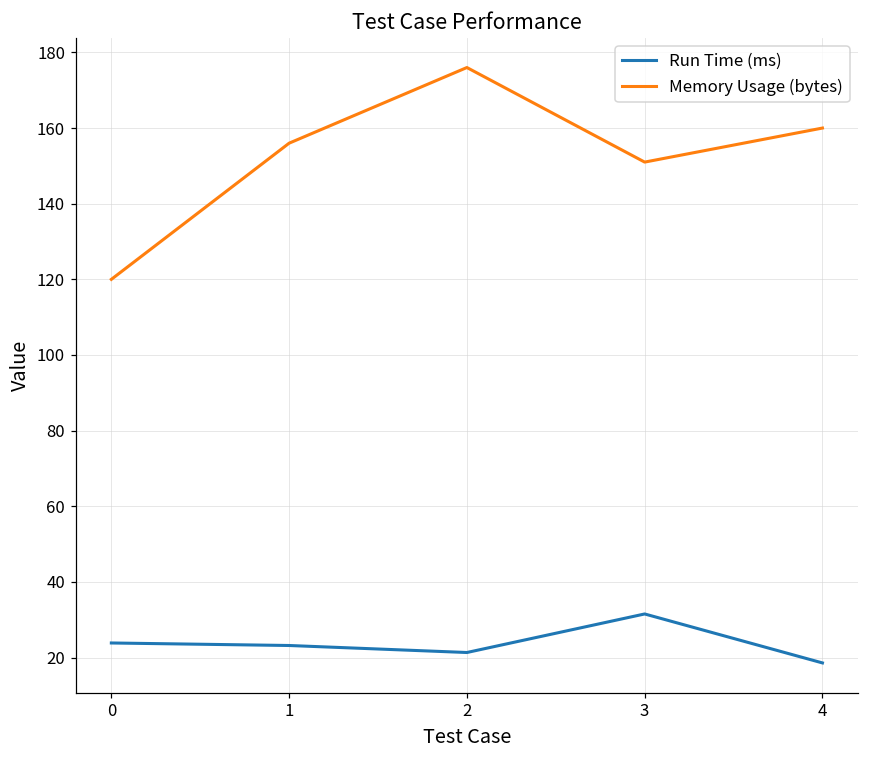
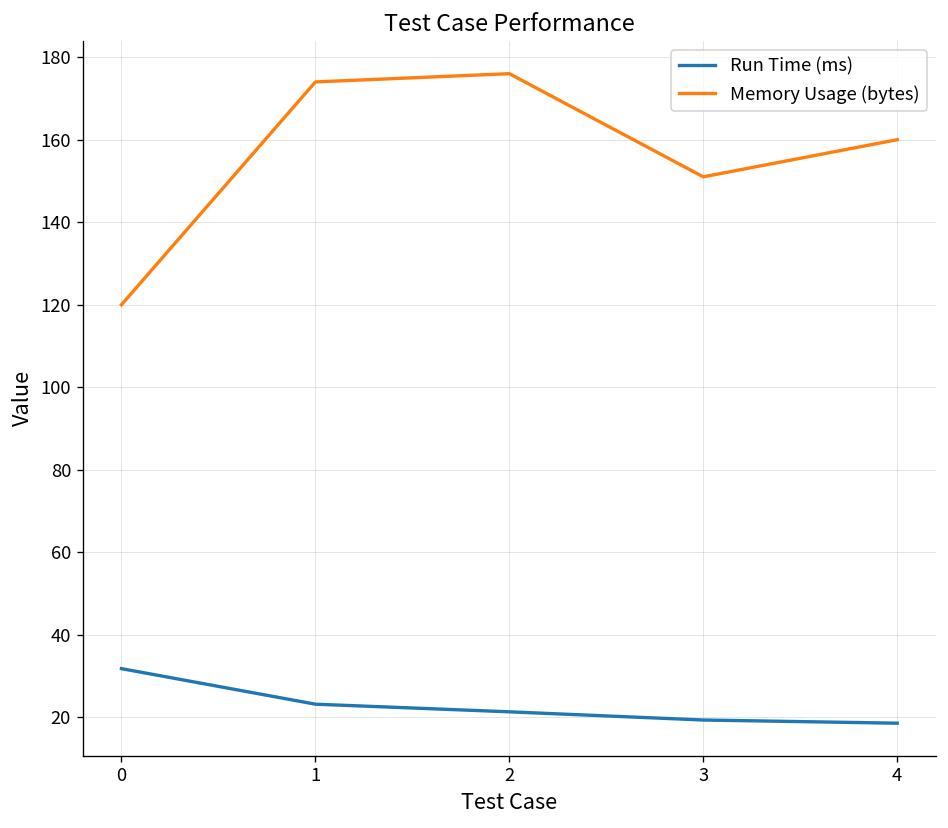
Run Time (ms), 0: 24 -> 32
Memory Usage (bytes), 1: 156 -> 174
Run Time (ms), 3: 32 -> 19
